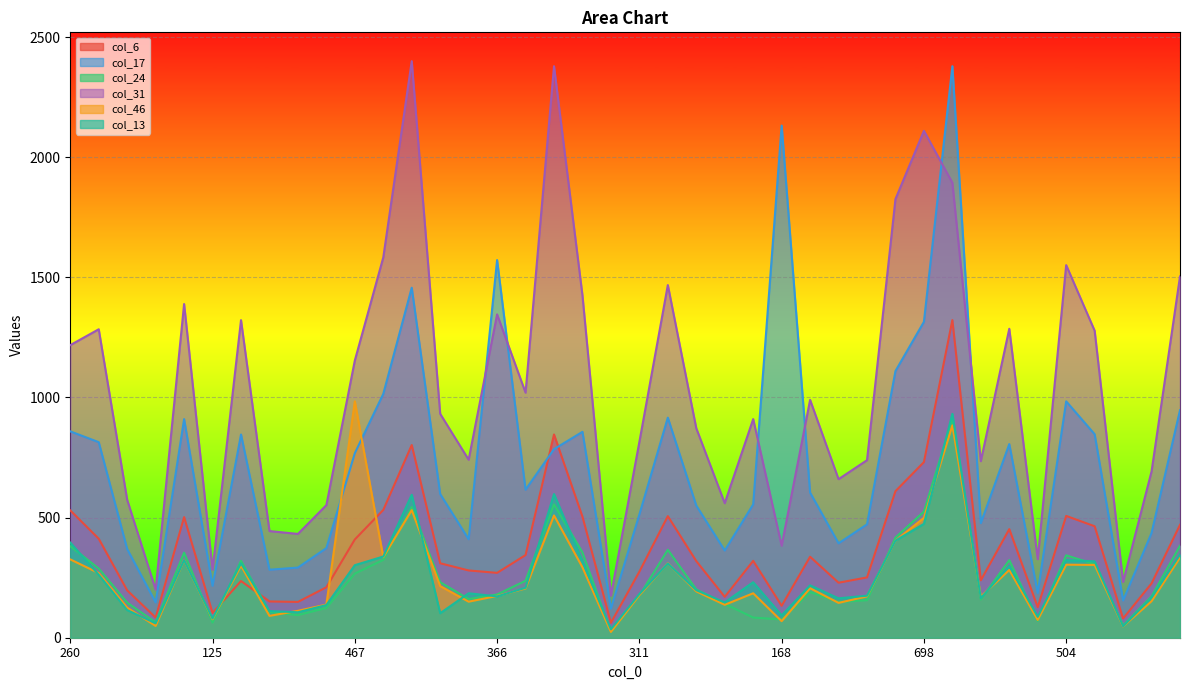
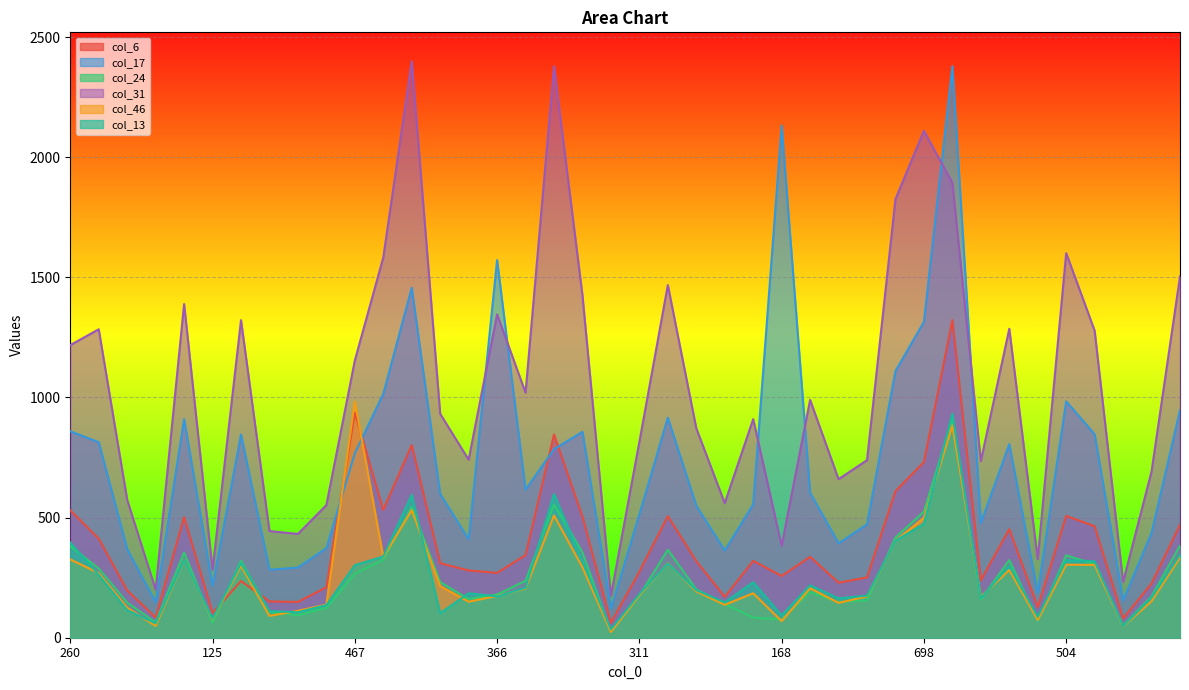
col_6, 467: 410 -> 940
col_6, 168: 130 -> 260
col_31, 504: 1550 -> 1600
